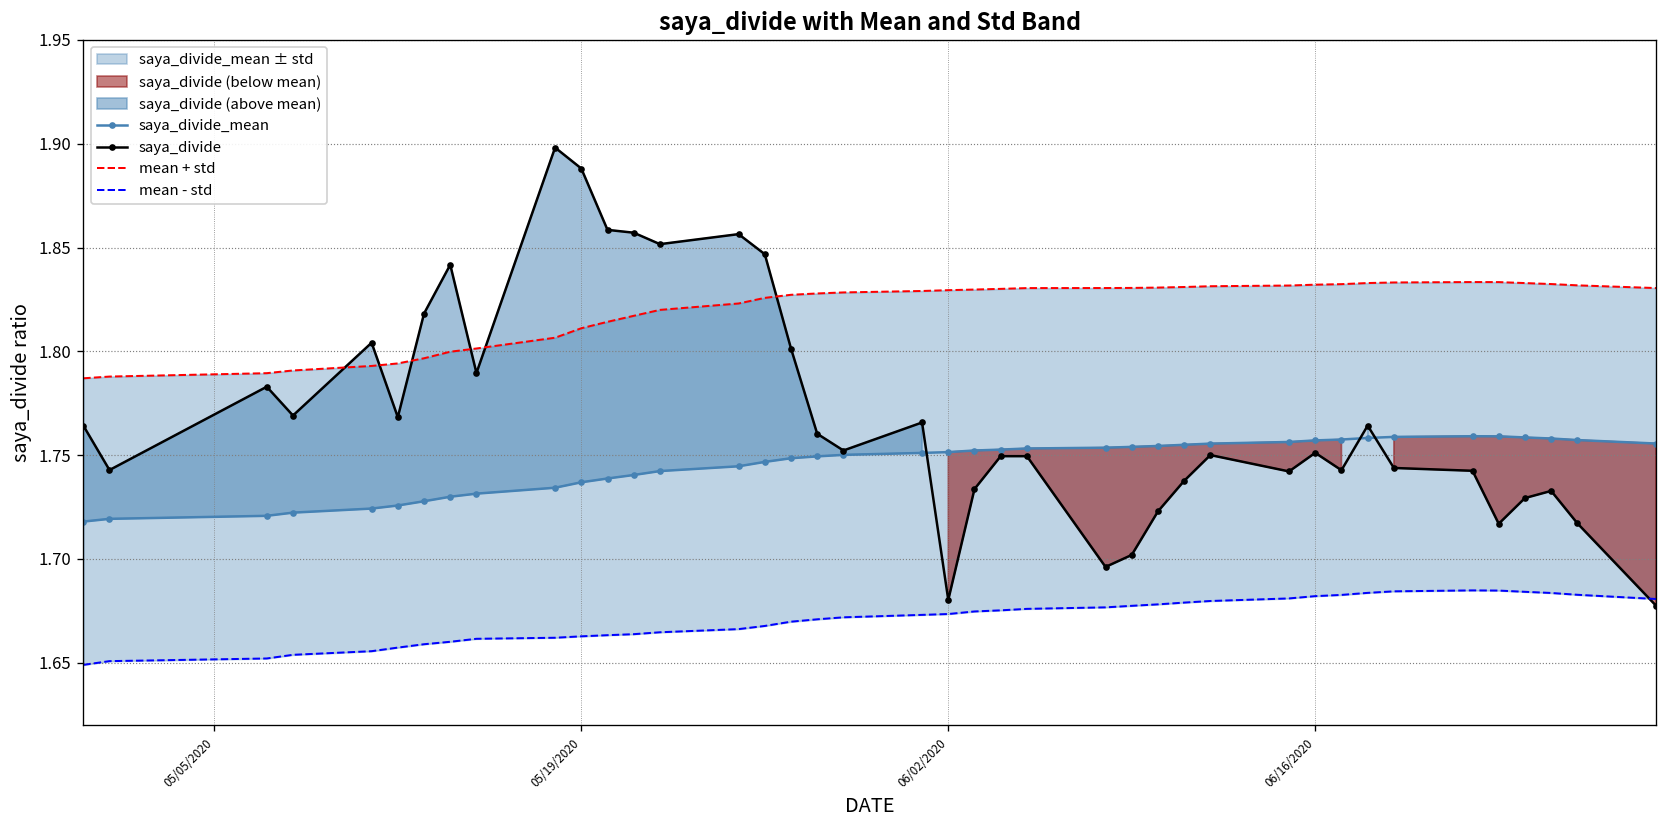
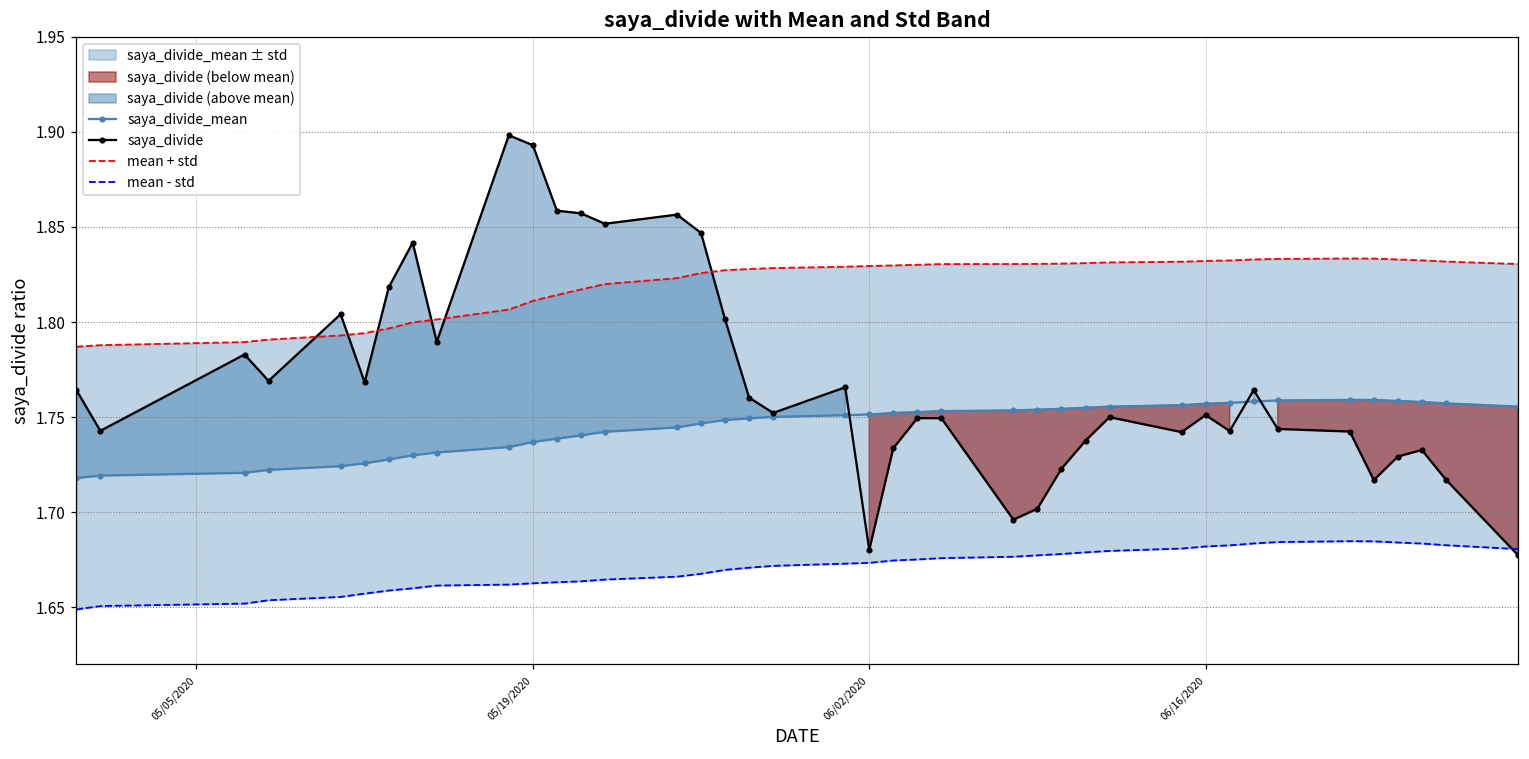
saya_divide, 05/19/2020: 1.888 -> 1.893
